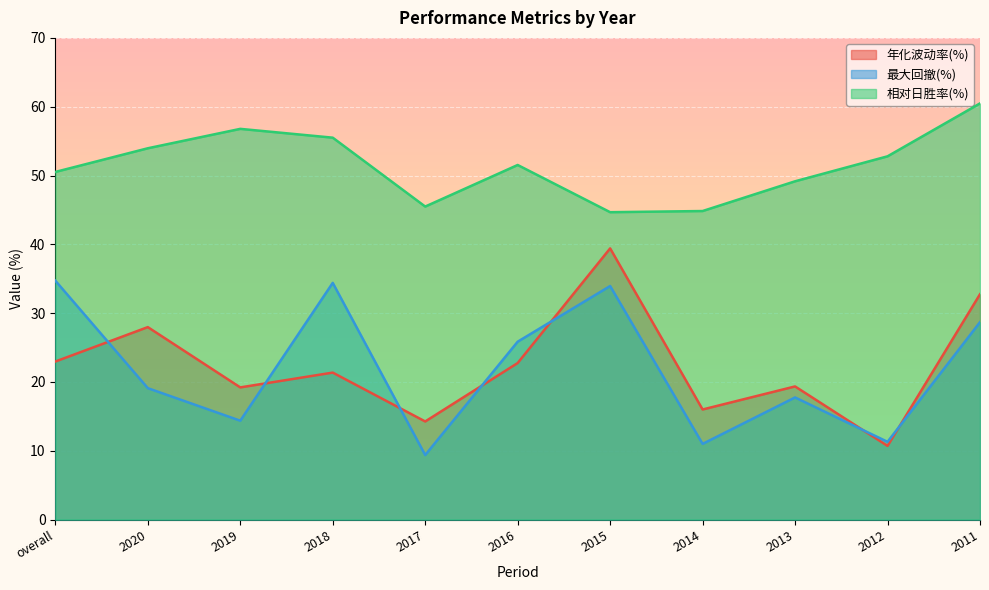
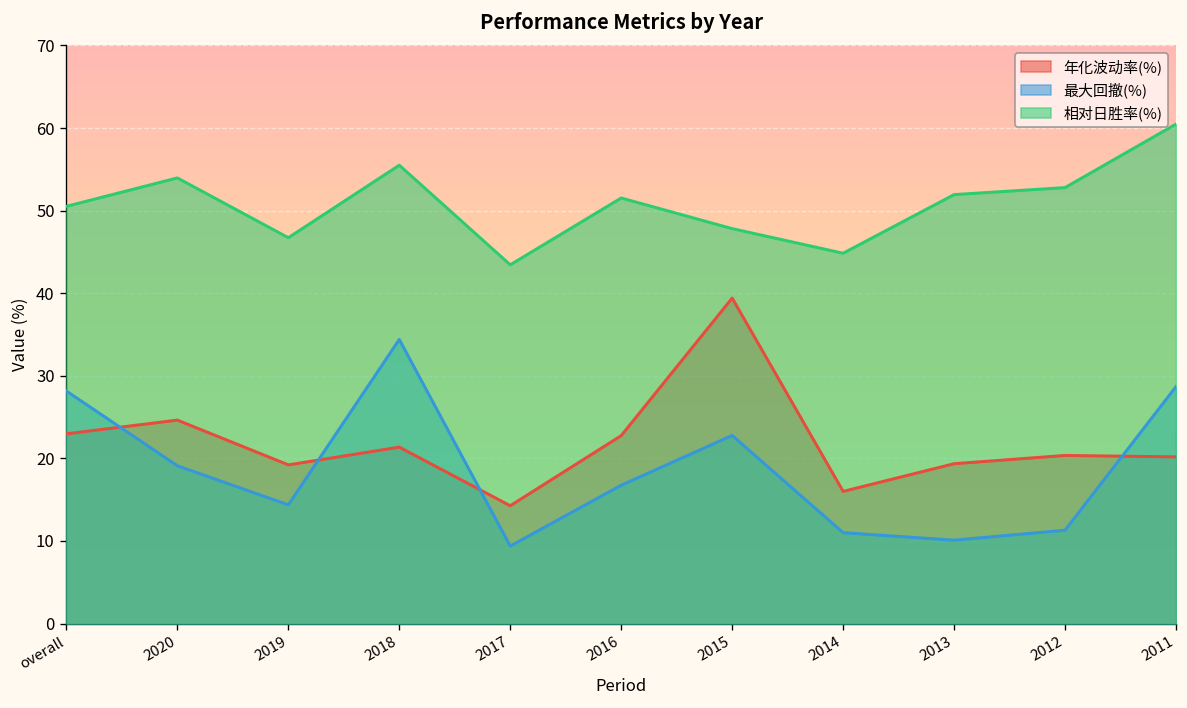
最大回撤(%), overall: 35 -> 28
年化波动率(%), 2020: 28 -> 25
相对日胜率(%), 2019: 57 -> 47
相对日胜率(%), 2017: 45 -> 43
最大回撤(%), 2016: 26 -> 17
最大回撤(%), 2015: 34 -> 23
相对日胜率(%), 2015: 45 -> 48
最大回撤(%), 2013: 18 -> 10
相对日胜率(%), 2013: 49 -> 52
年化波动率(%), 2012: 11 -> 20
年化波动率(%), 2011: 33 -> 20
